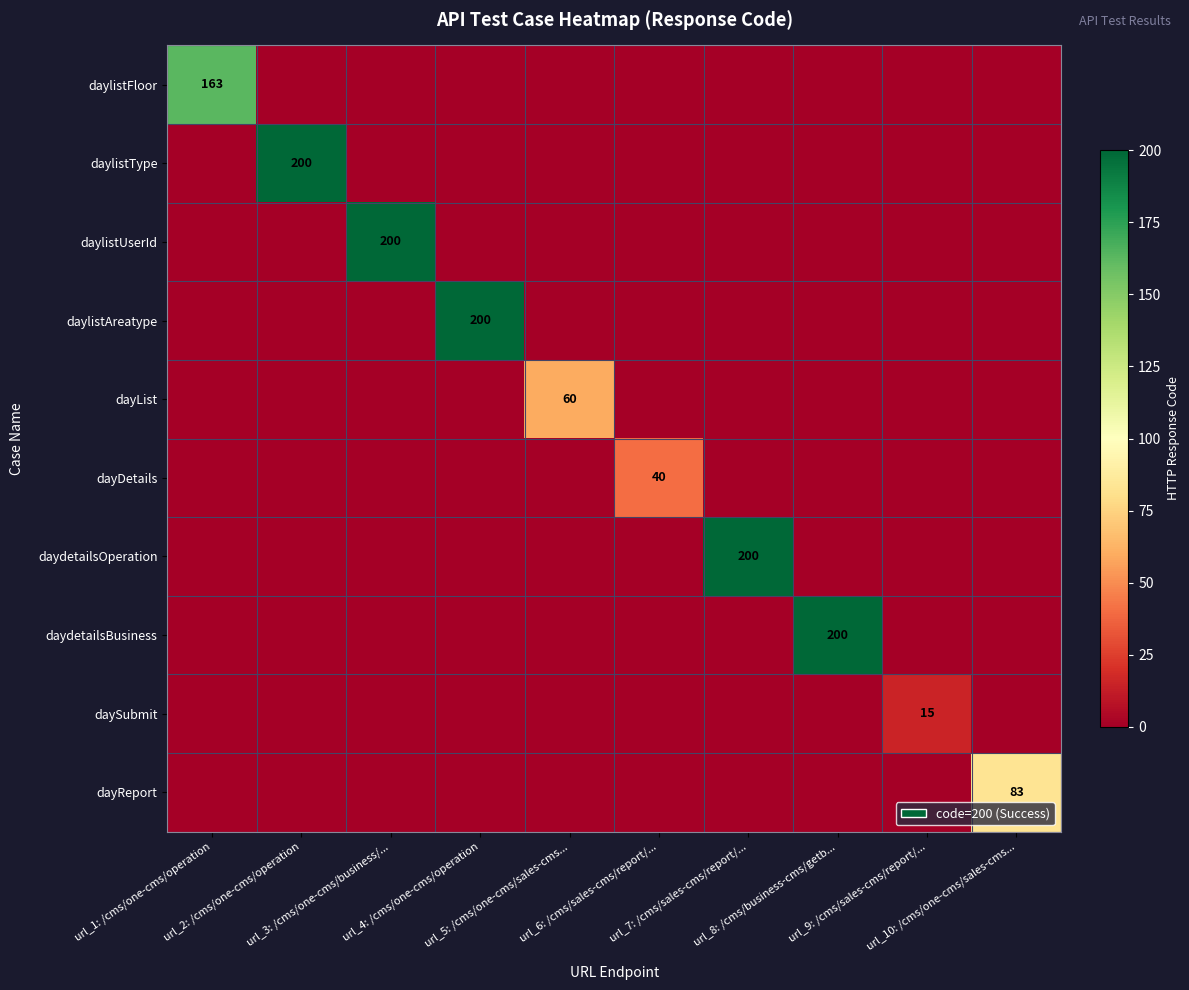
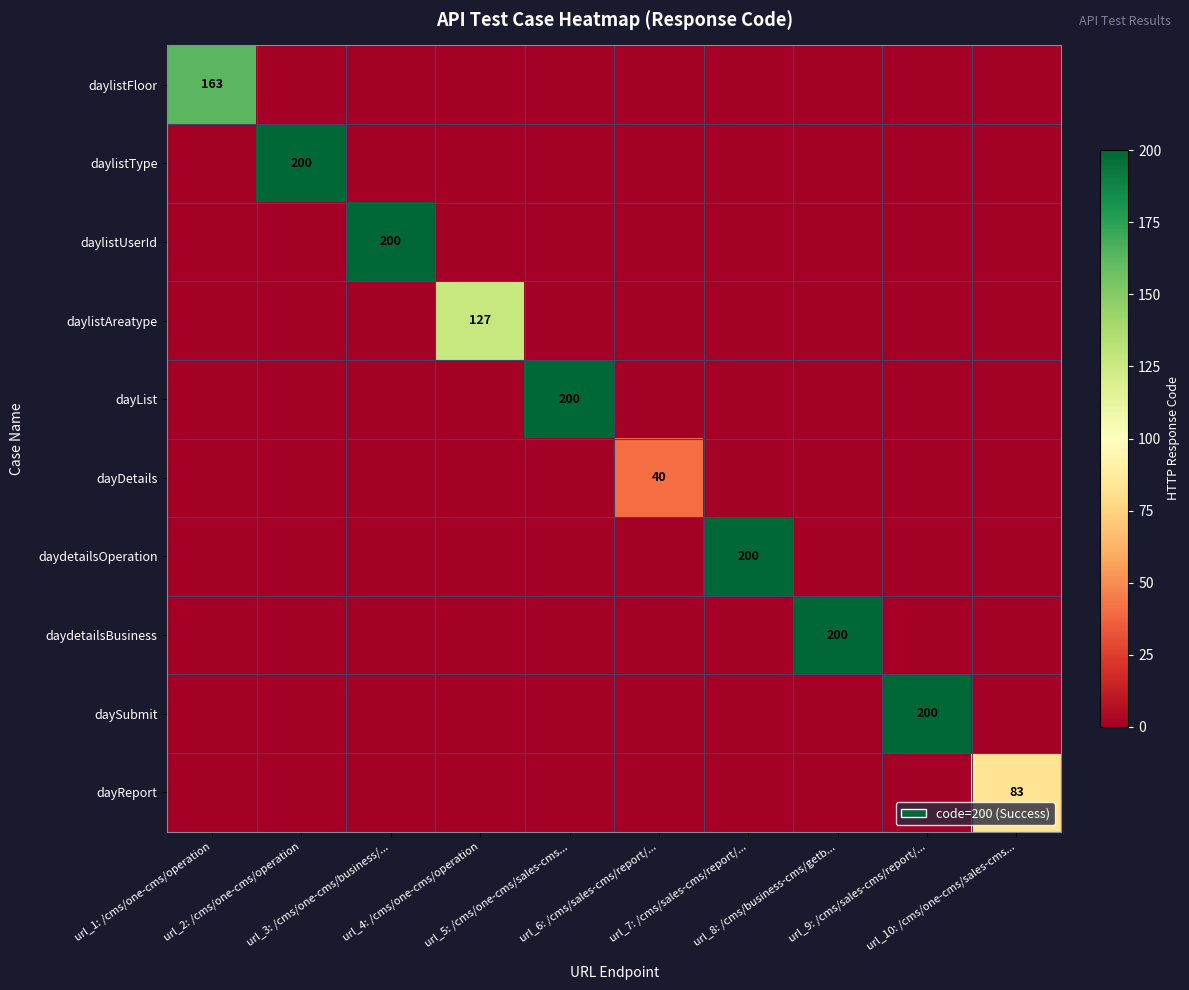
daylistAreatype, url_4: /cms/one-cms/operation: 200 -> 127
dayList, url_5: /cms/one-cms/sales-cms...: 60 -> 200
daySubmit, url_9: /cms/sales-cms/report/...: 15 -> 200
